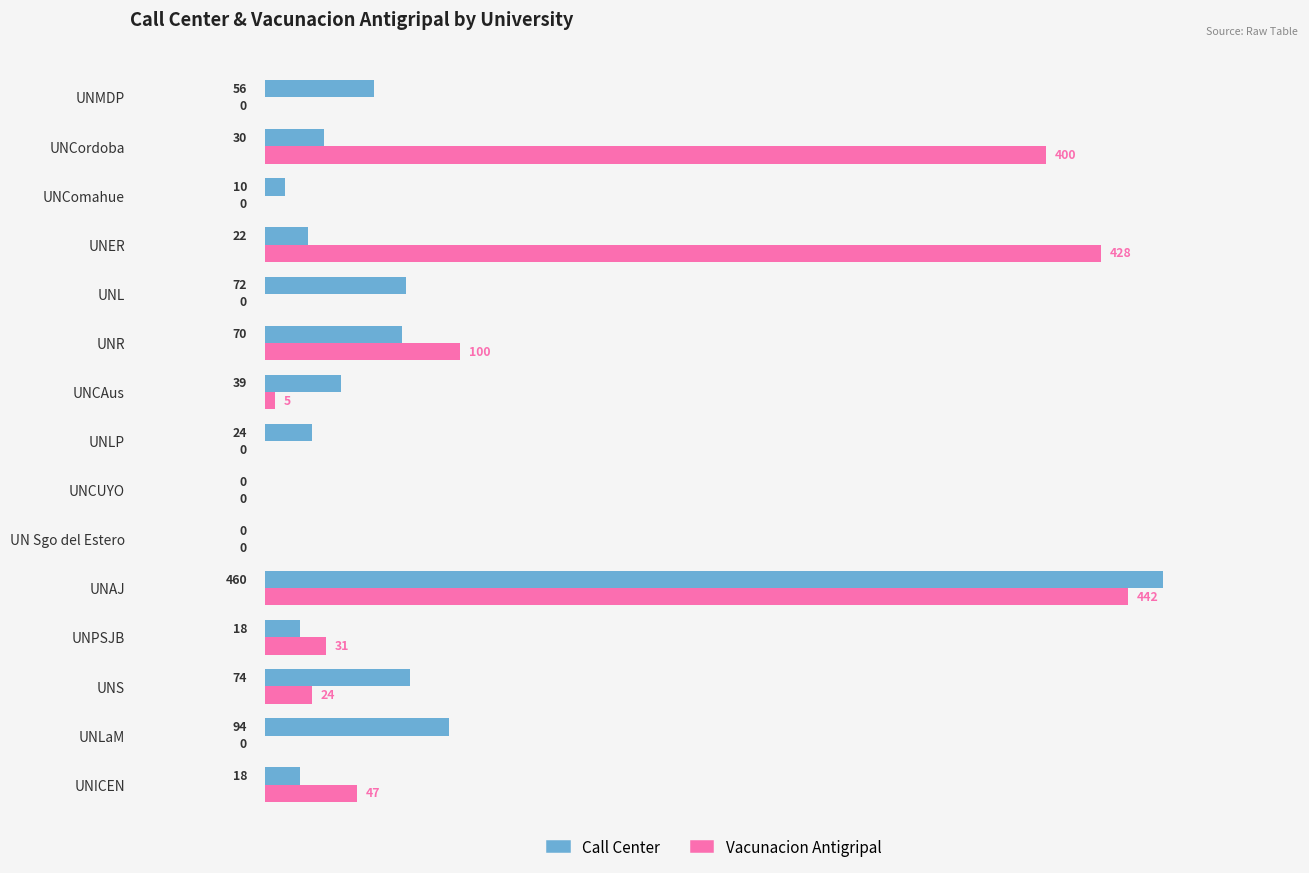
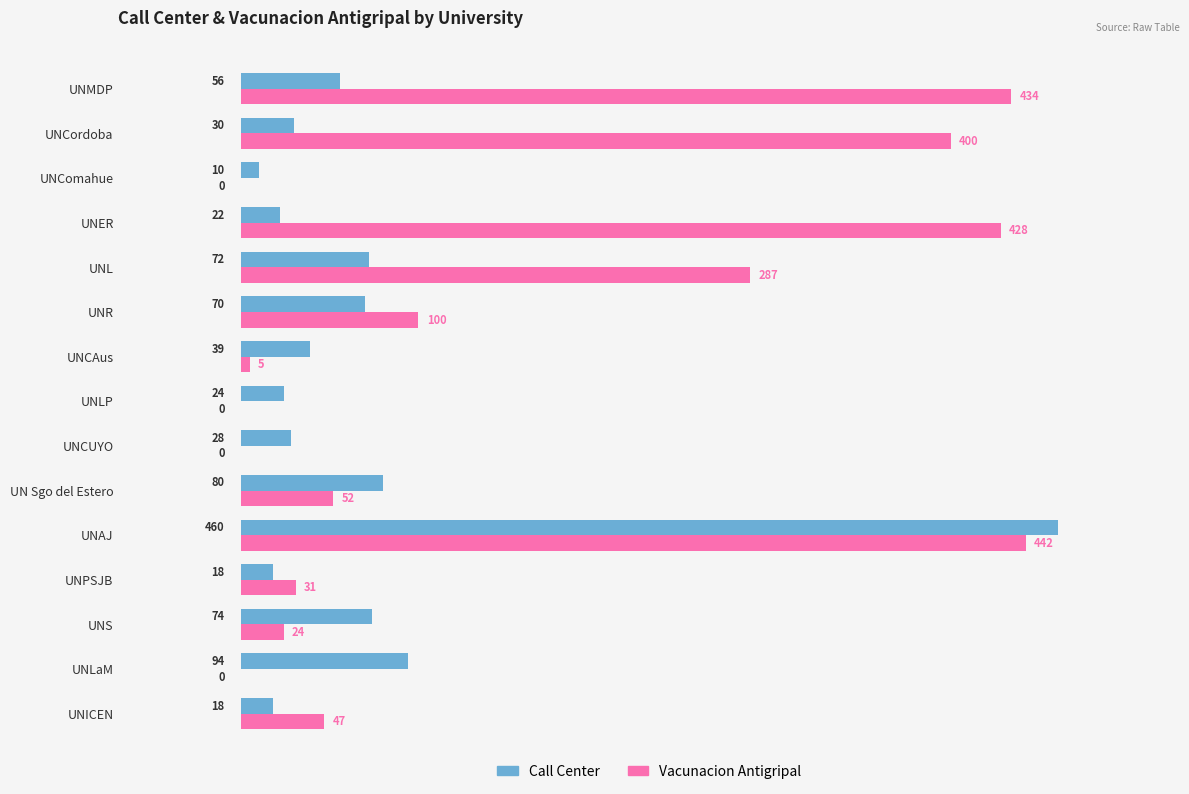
Vacunacion Antigripal, UNMDP: 0 -> 434
Vacunacion Antigripal, UNL: 0 -> 287
Call Center, UNCUYO: 0 -> 28
Call Center, UN Sgo del Estero: 0 -> 80
Vacunacion Antigripal, UN Sgo del Estero: 0 -> 52
